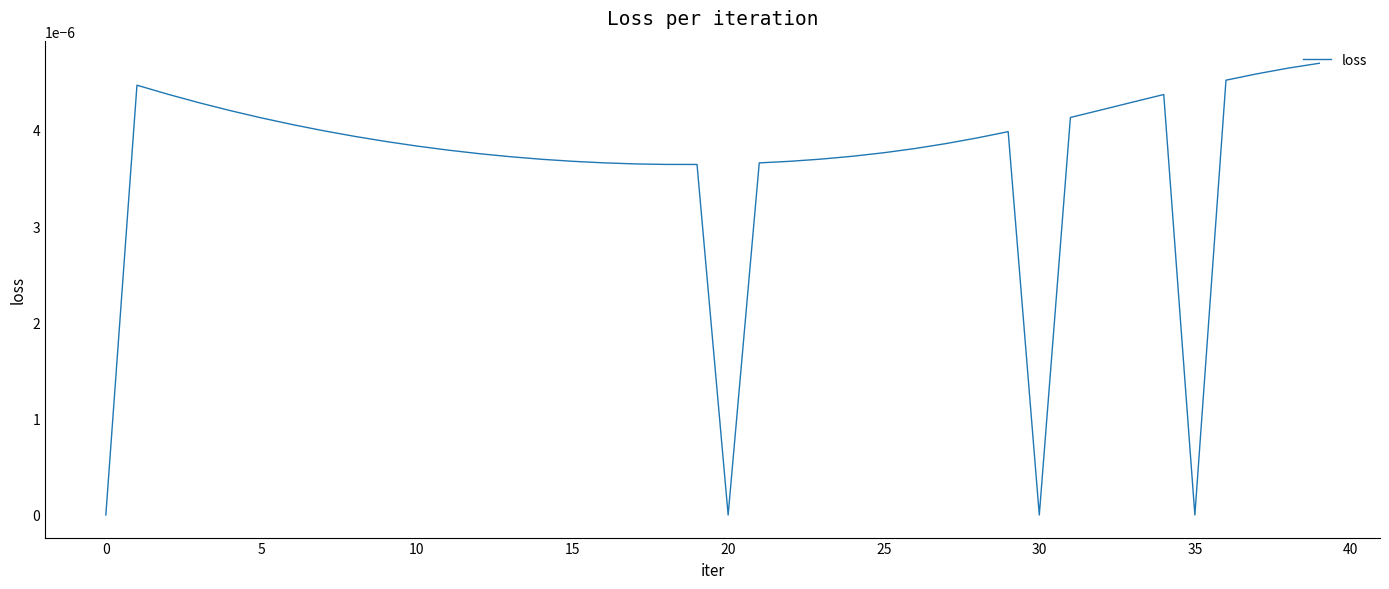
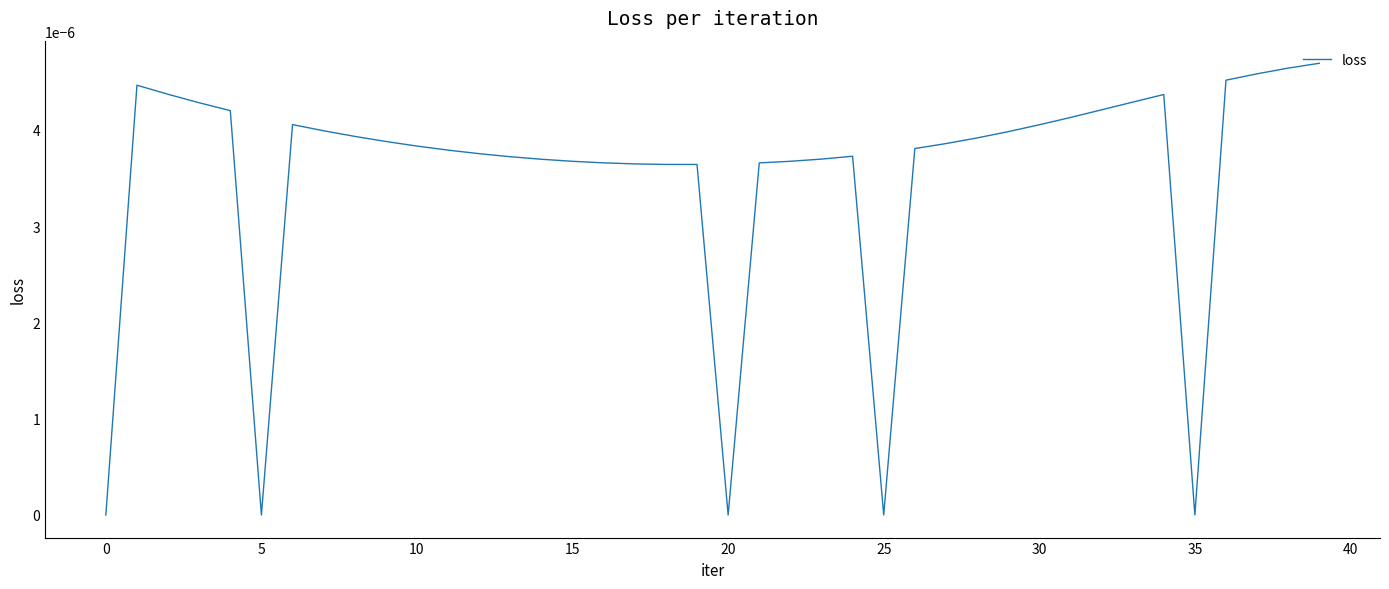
5: 0.000004 -> 0.000000
25: 0.000004 -> 0.000000
30: 0.000000 -> 0.000004
